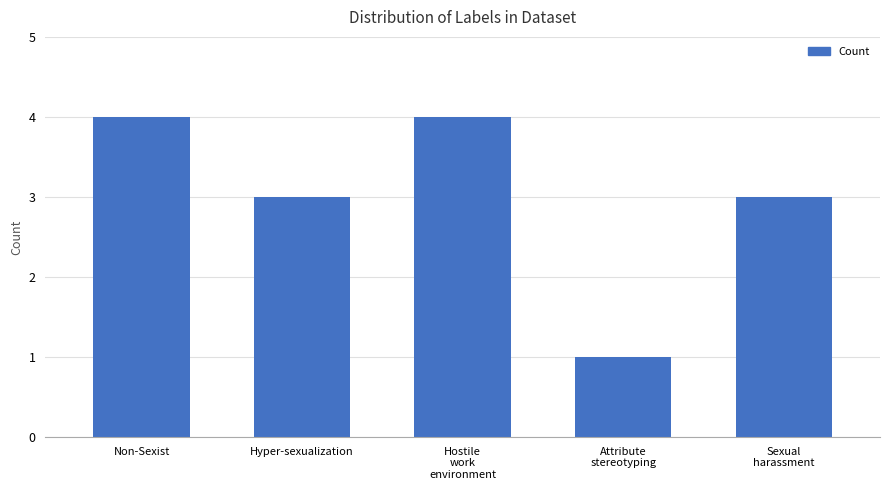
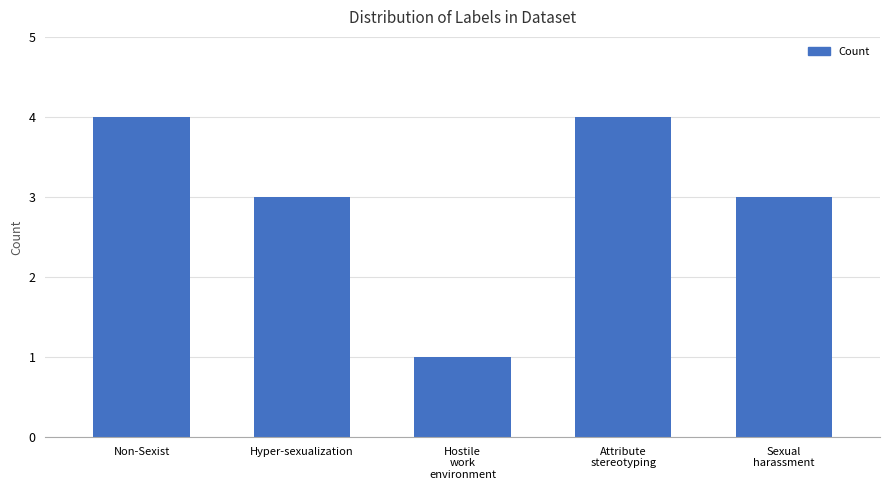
Hostile work environment: 4 -> 1
Attribute stereotyping: 1 -> 4
